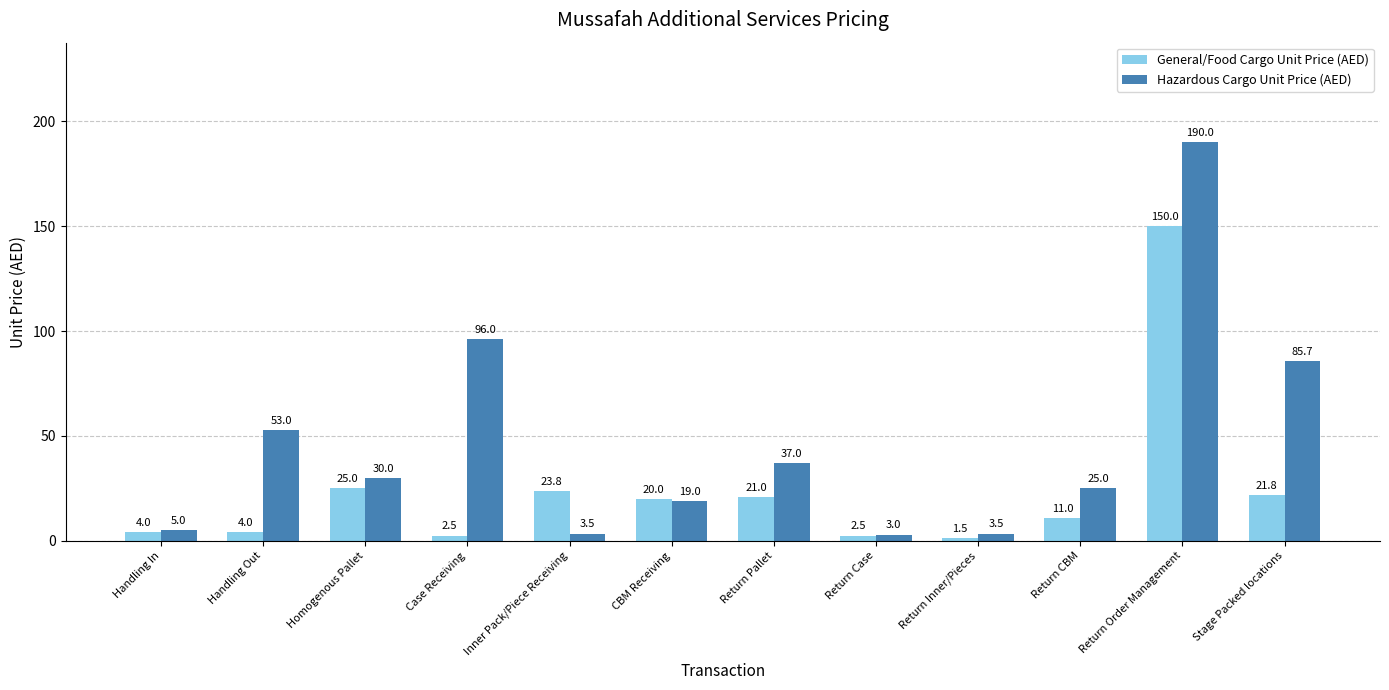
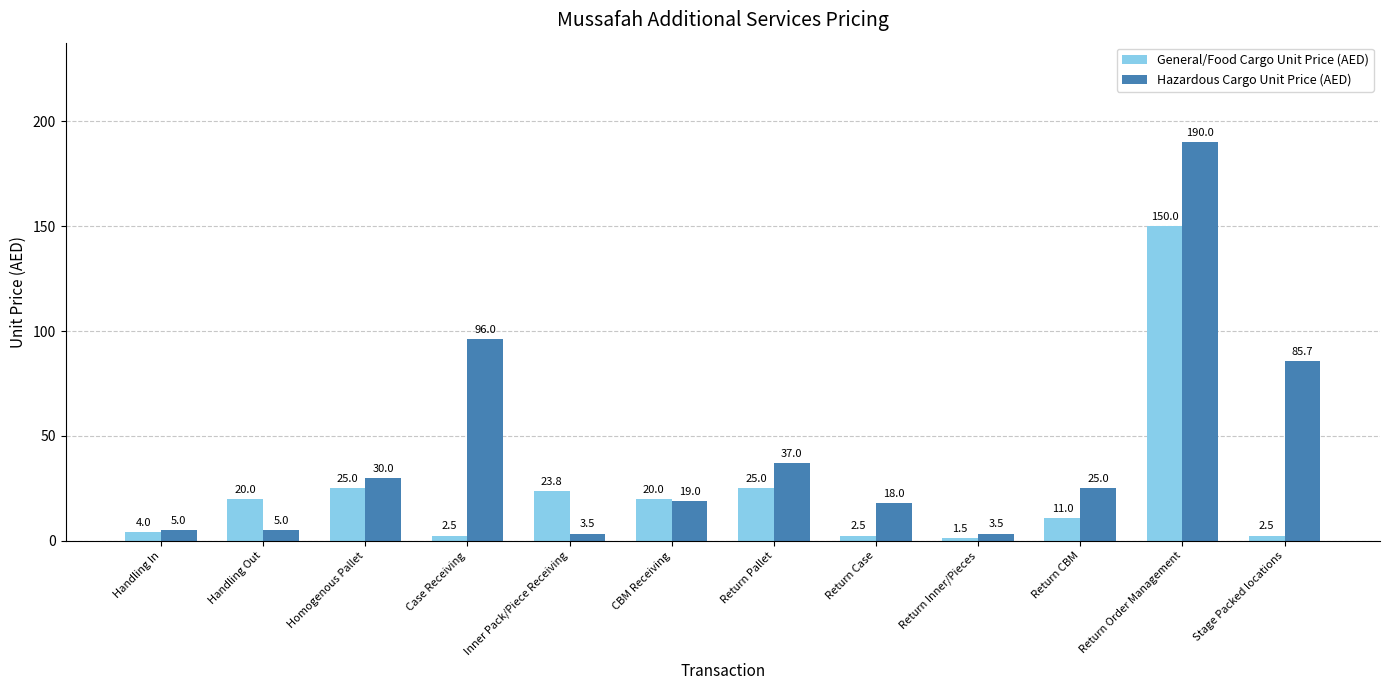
General/Food Cargo Unit Price (AED), Handling Out: 4.0 -> 20.0
Hazardous Cargo Unit Price (AED), Handling Out: 53.0 -> 5.0
General/Food Cargo Unit Price (AED), Return Pallet: 21.0 -> 25.0
Hazardous Cargo Unit Price (AED), Return Case: 3.0 -> 18.0
General/Food Cargo Unit Price (AED), Stage Packed locations: 21.8 -> 2.5
